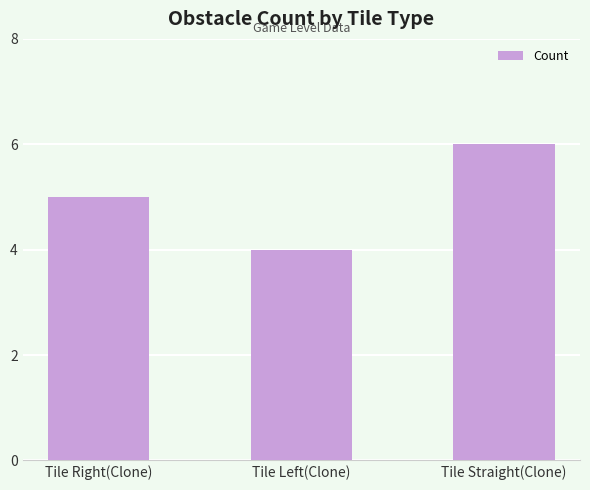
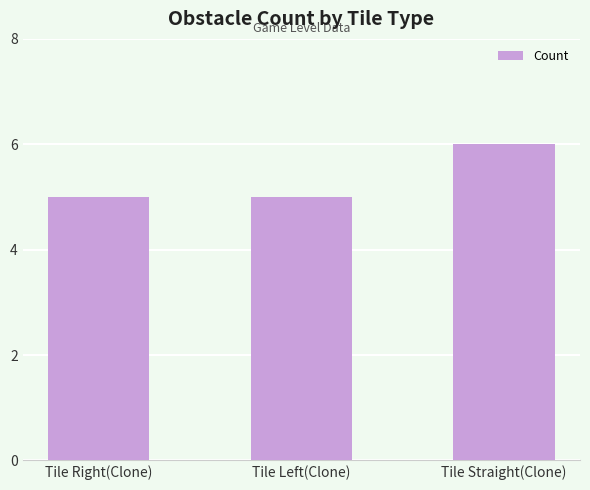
Tile Left(Clone): 4 -> 5
